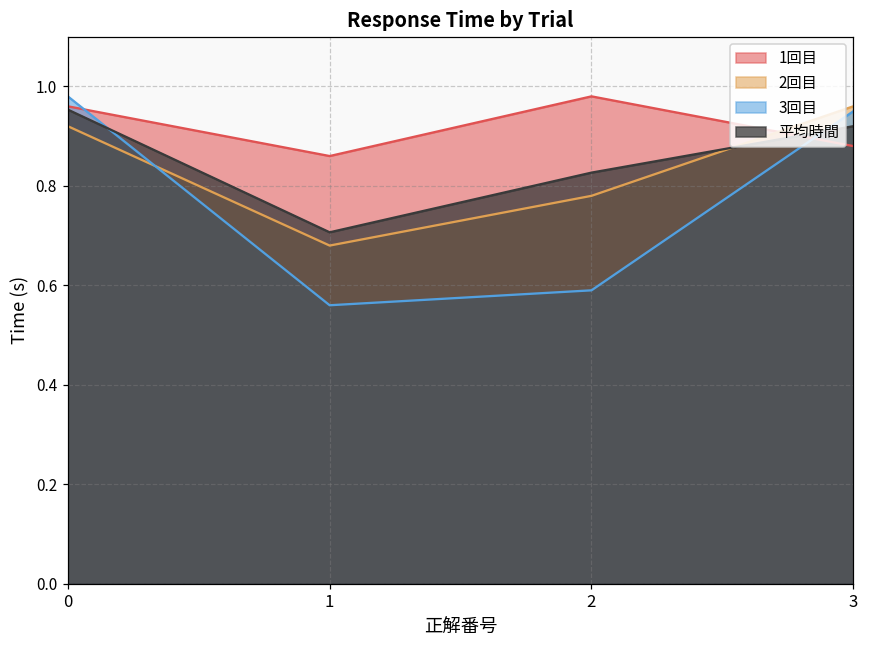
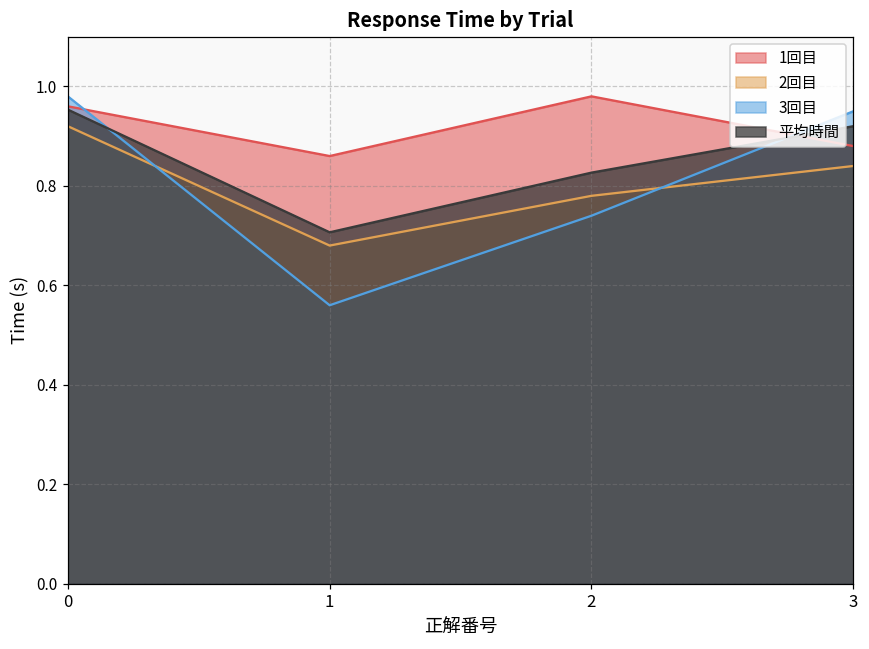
3回目, 2: 0.59 -> 0.74
2回目, 3: 0.96 -> 0.84
